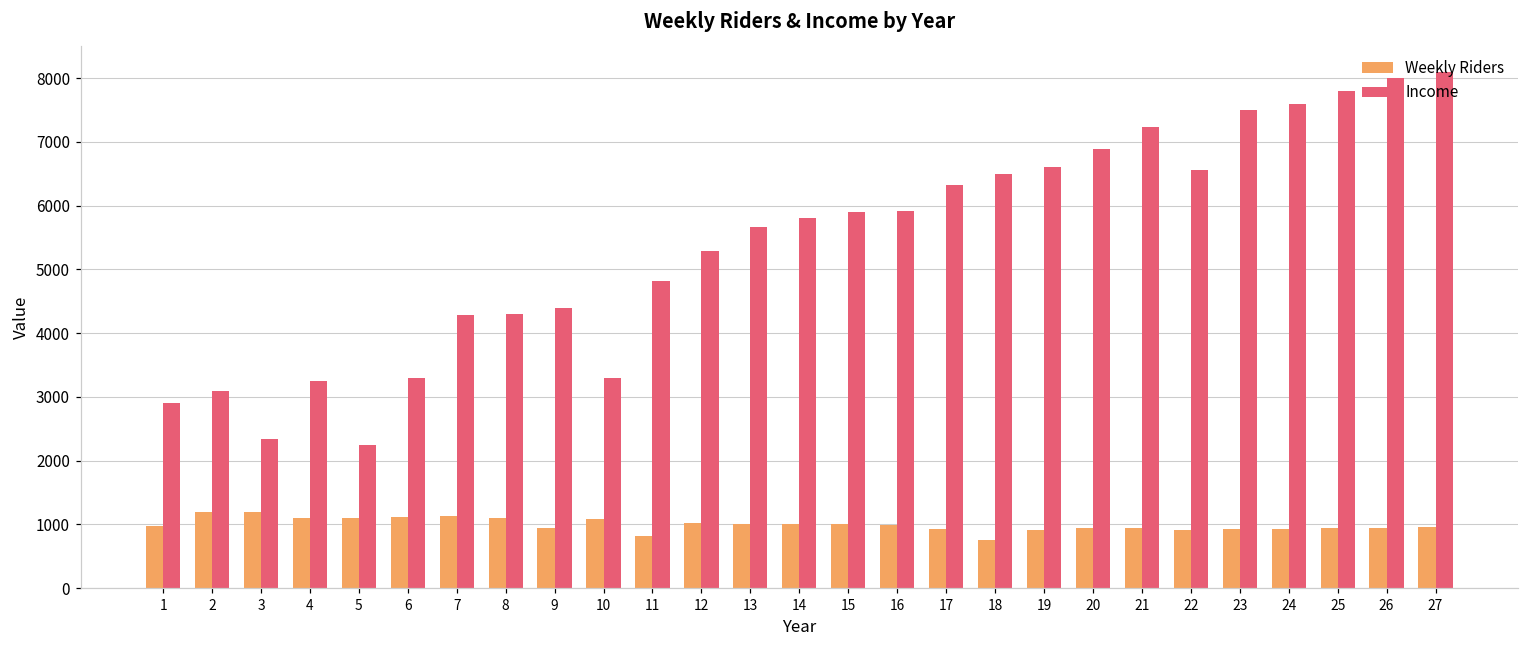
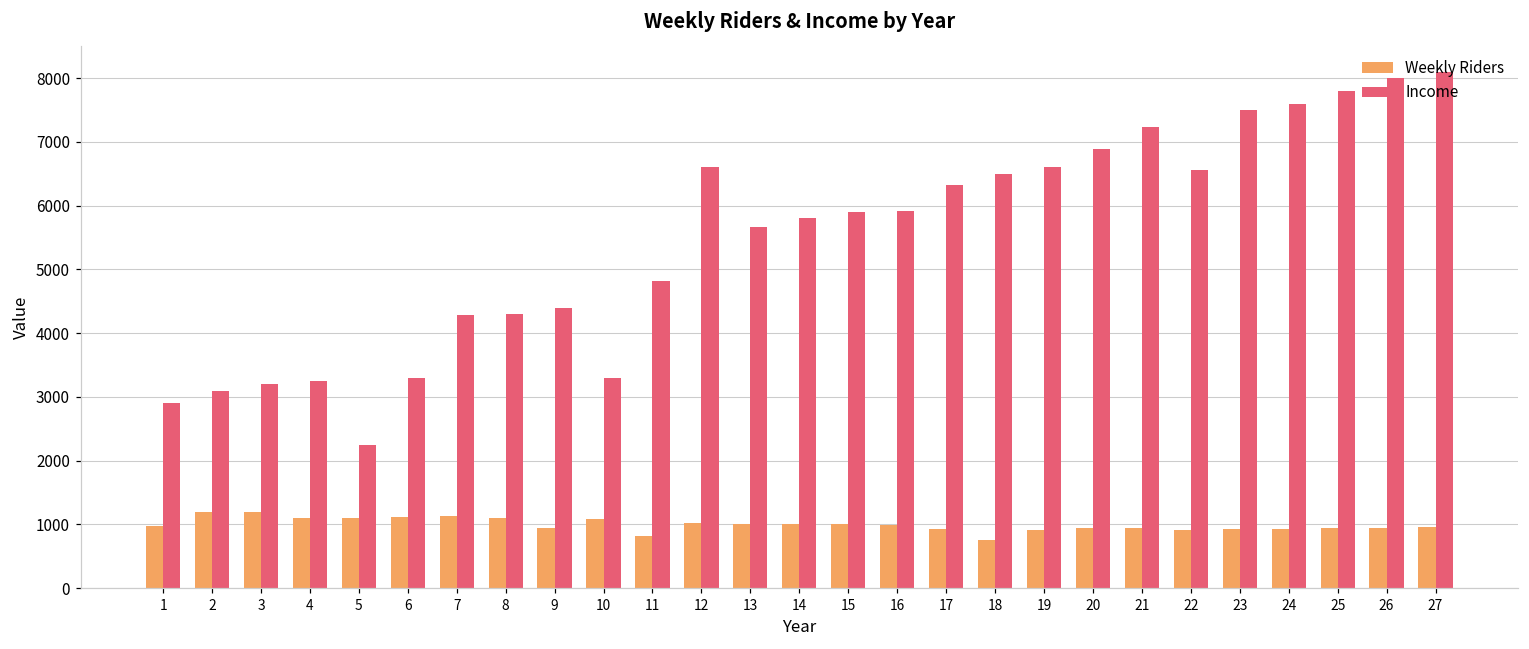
Income, 3: 2300 -> 3200
Income, 12: 5300 -> 6600
